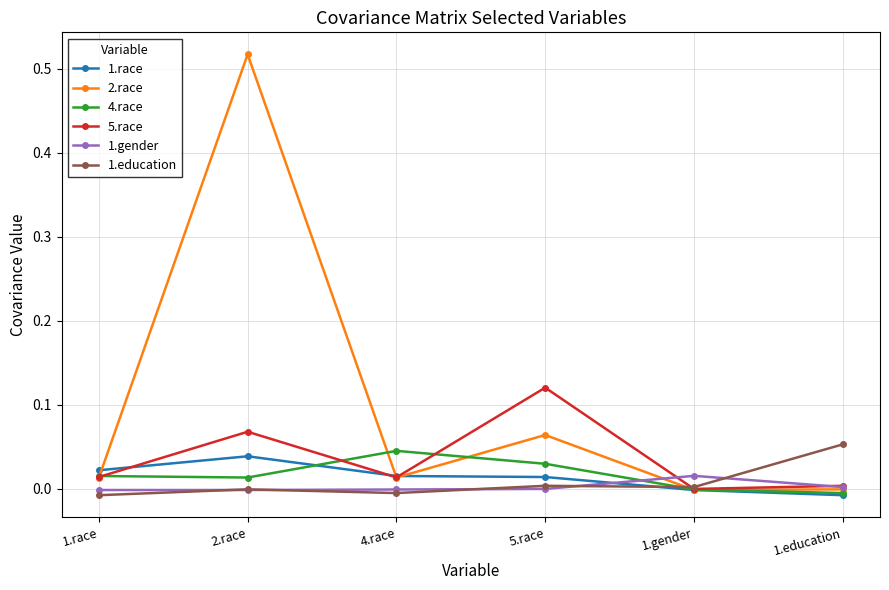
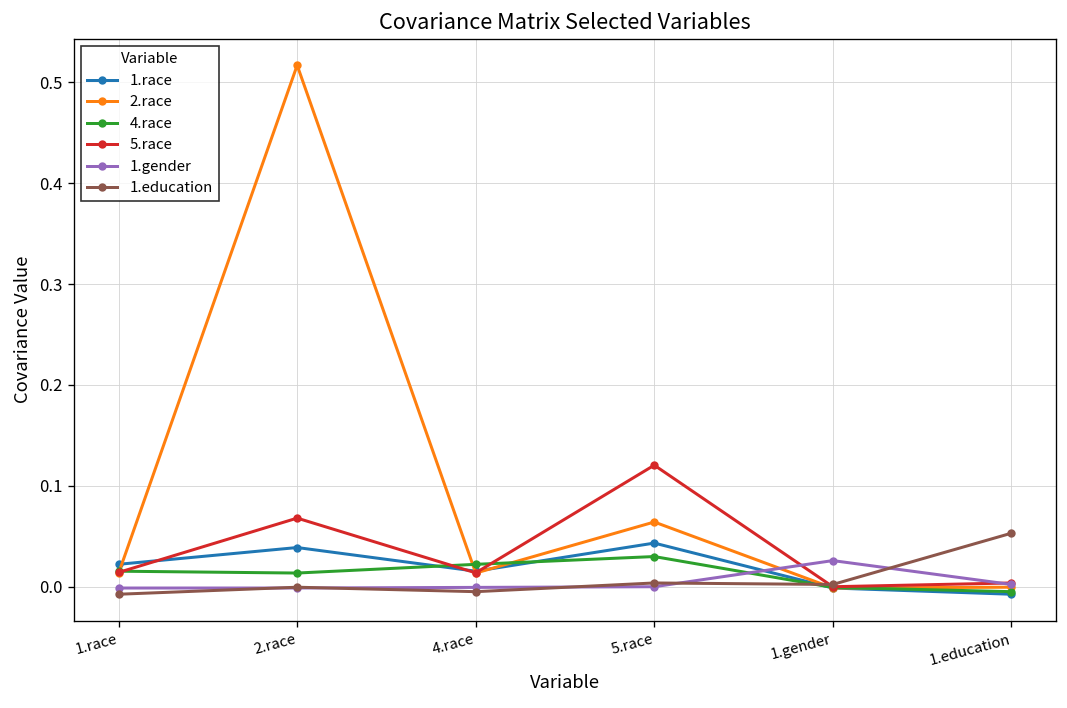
4.race, 4.race: 0.05 -> 0.02
1.race, 5.race: 0.01 -> 0.04
1.gender, 1.gender: 0.02 -> 0.03
